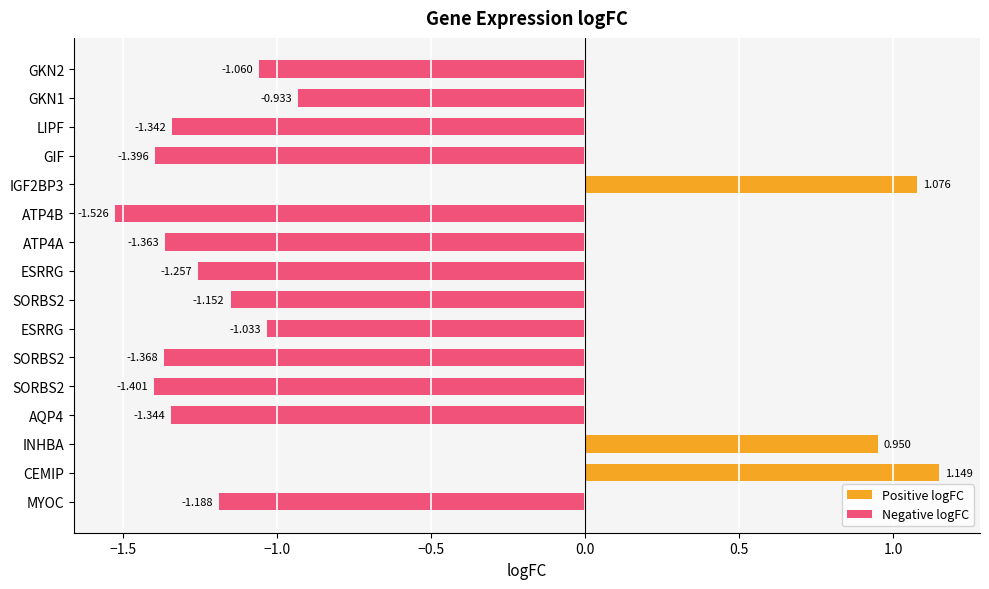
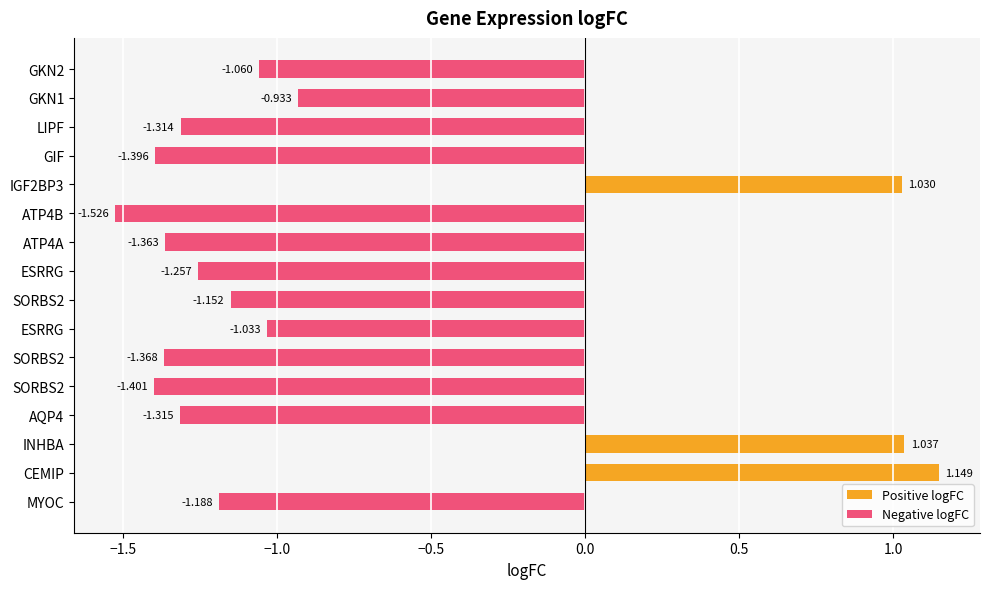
Negative logFC, LIPF: -1.342 -> -1.314
Positive logFC, IGF2BP3: 1.076 -> 1.030
Negative logFC, AQP4: -1.344 -> -1.315
Positive logFC, INHBA: 0.950 -> 1.037
